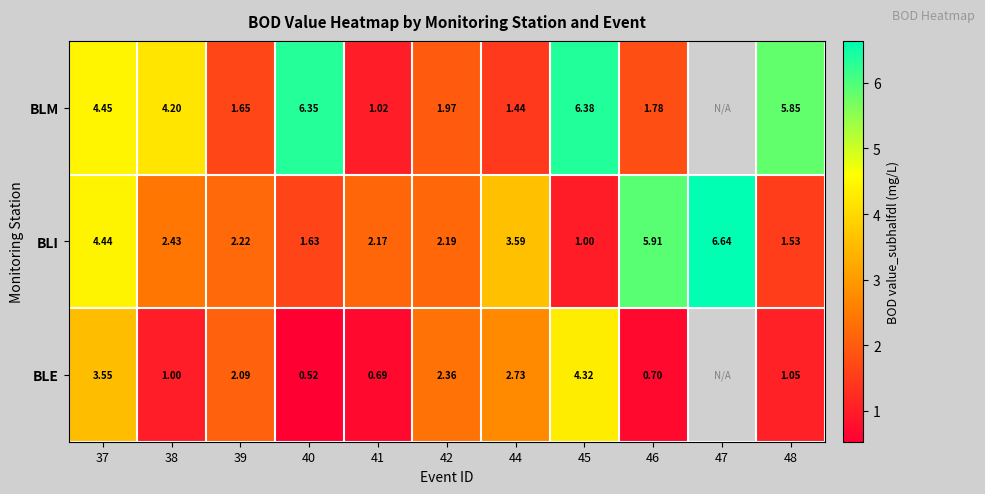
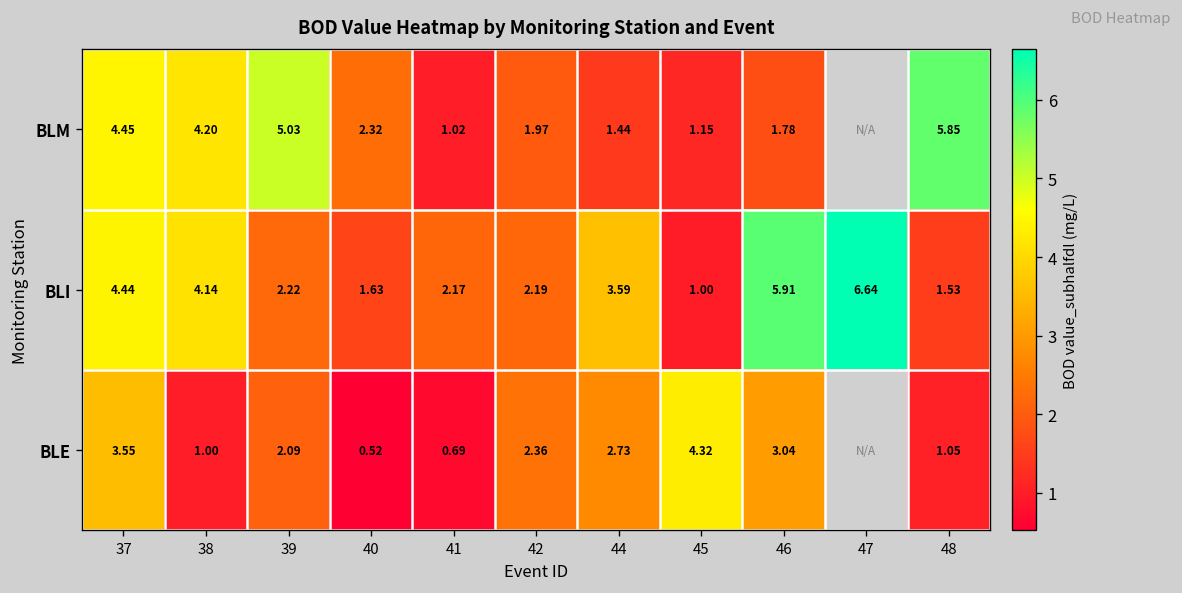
BLM, 39: 1.65 -> 5.03
BLM, 40: 6.35 -> 2.32
BLM, 45: 6.38 -> 1.15
BLI, 38: 2.43 -> 4.14
BLE, 46: 0.70 -> 3.04
